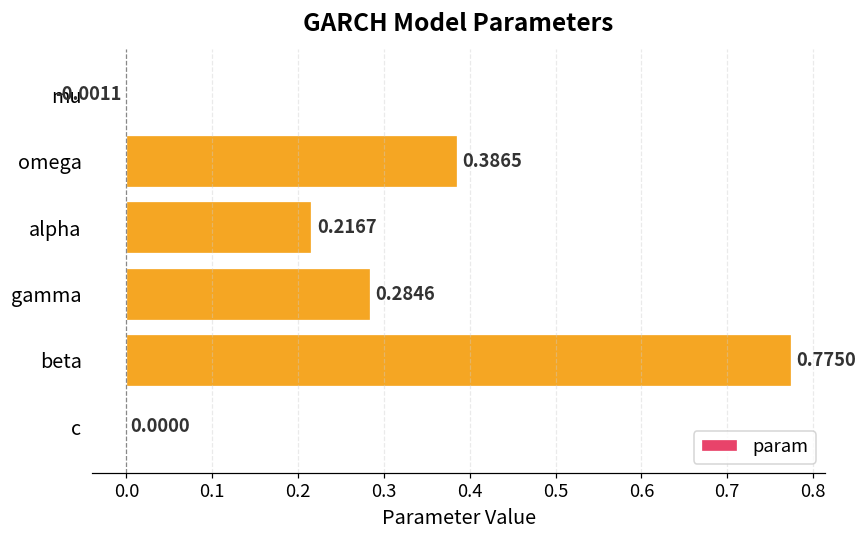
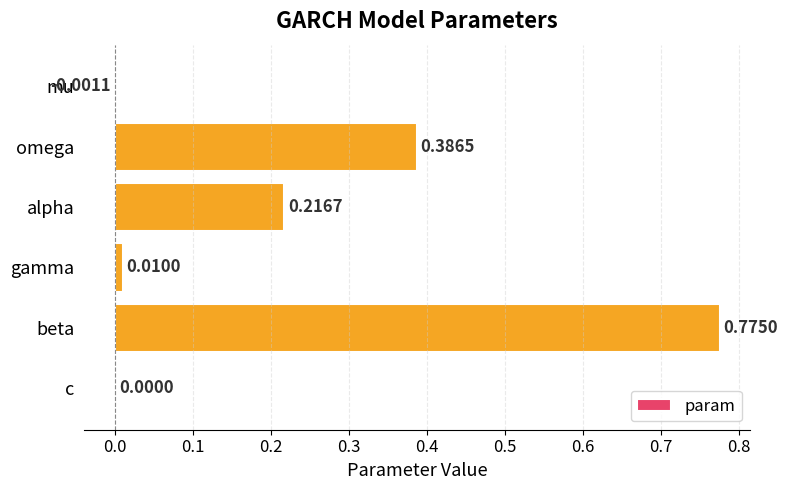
gamma: 0.2846 -> 0.0100
